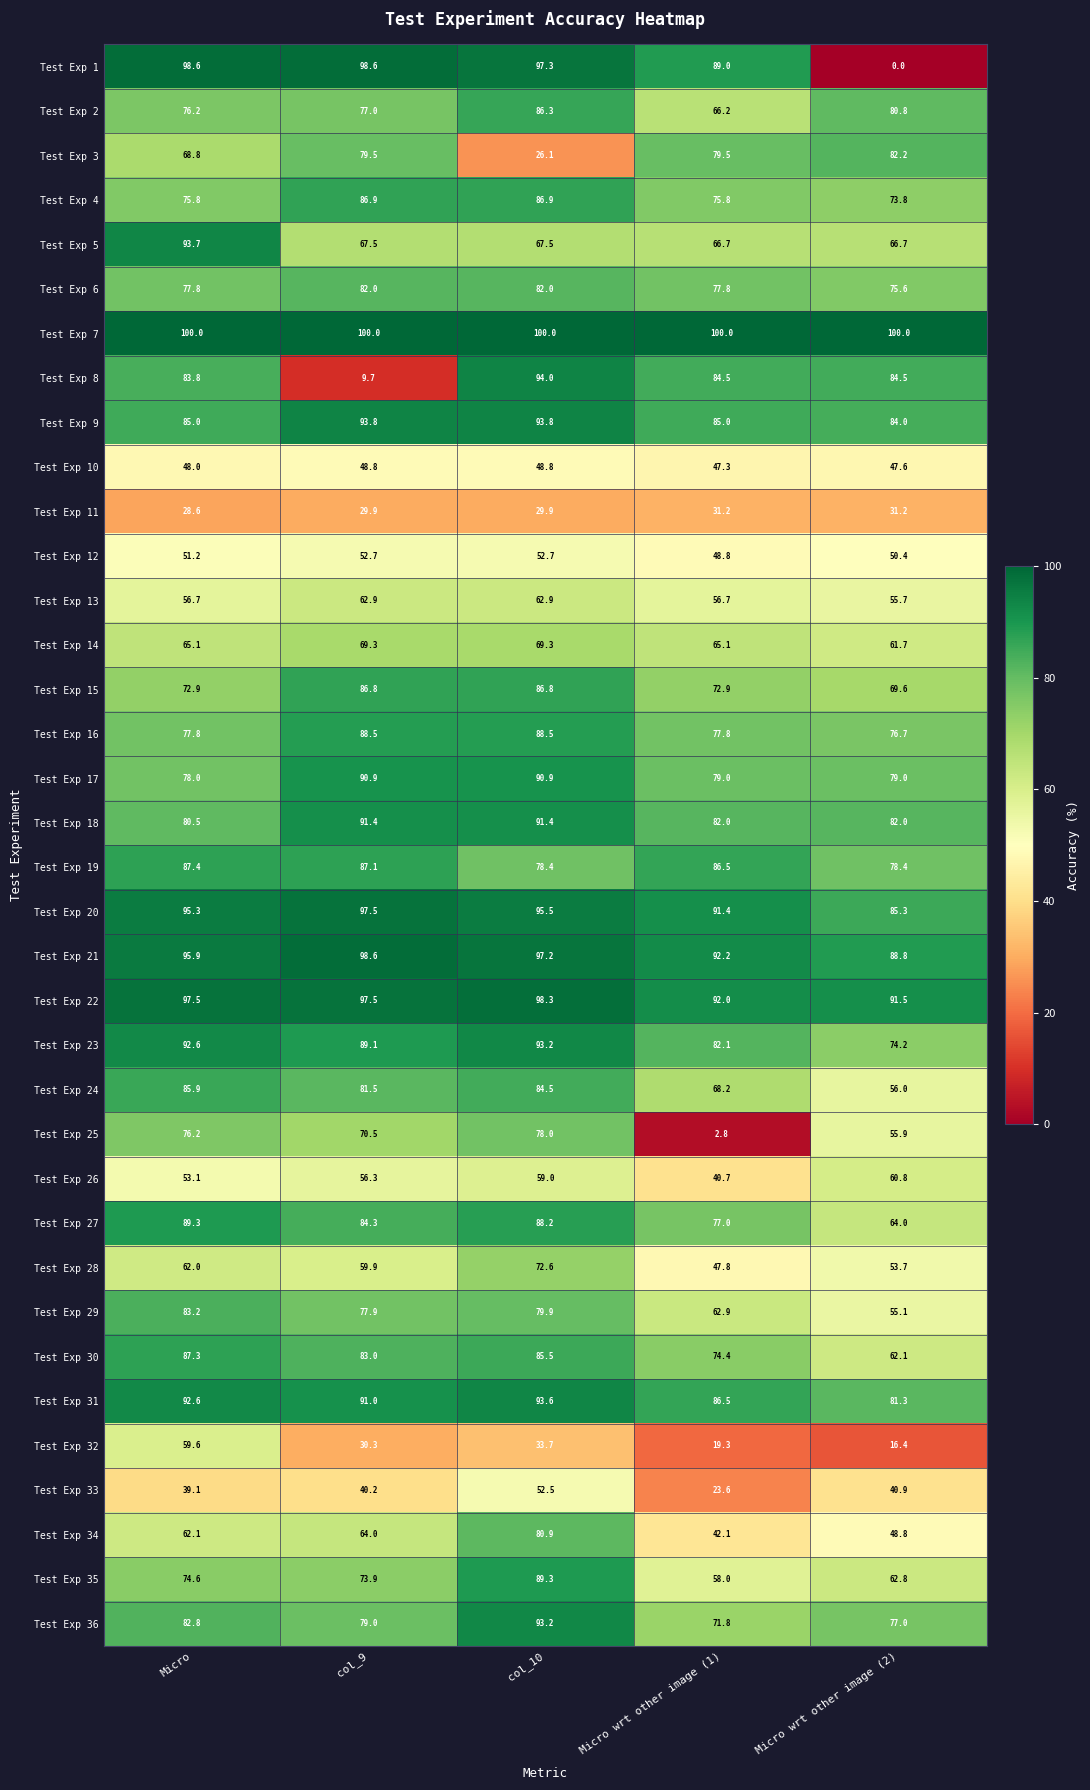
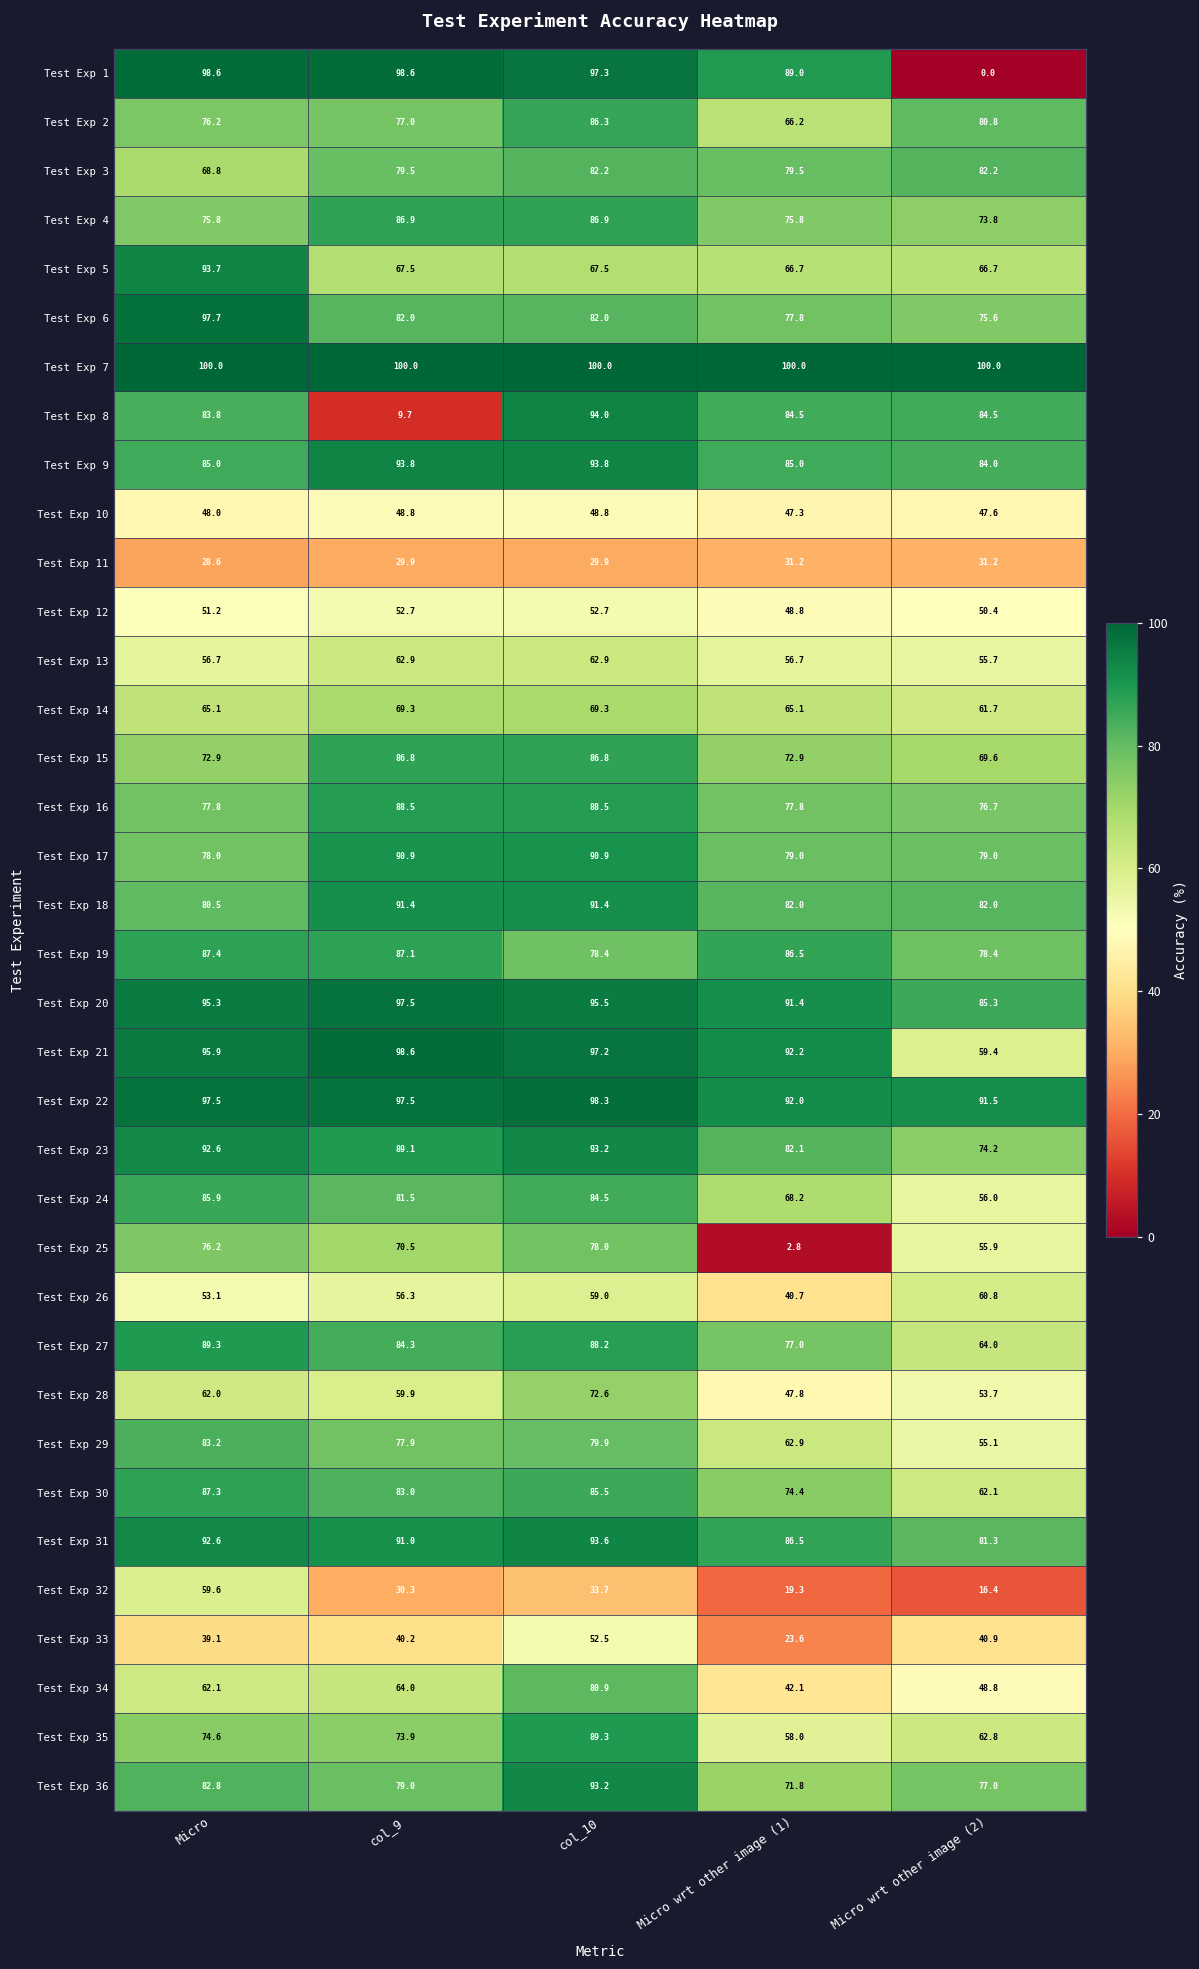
Test Exp 3, col_10: 26.1 -> 82.2
Test Exp 6, Micro: 77.8 -> 97.7
Test Exp 21, Micro wrt other image (2): 88.8 -> 59.4
